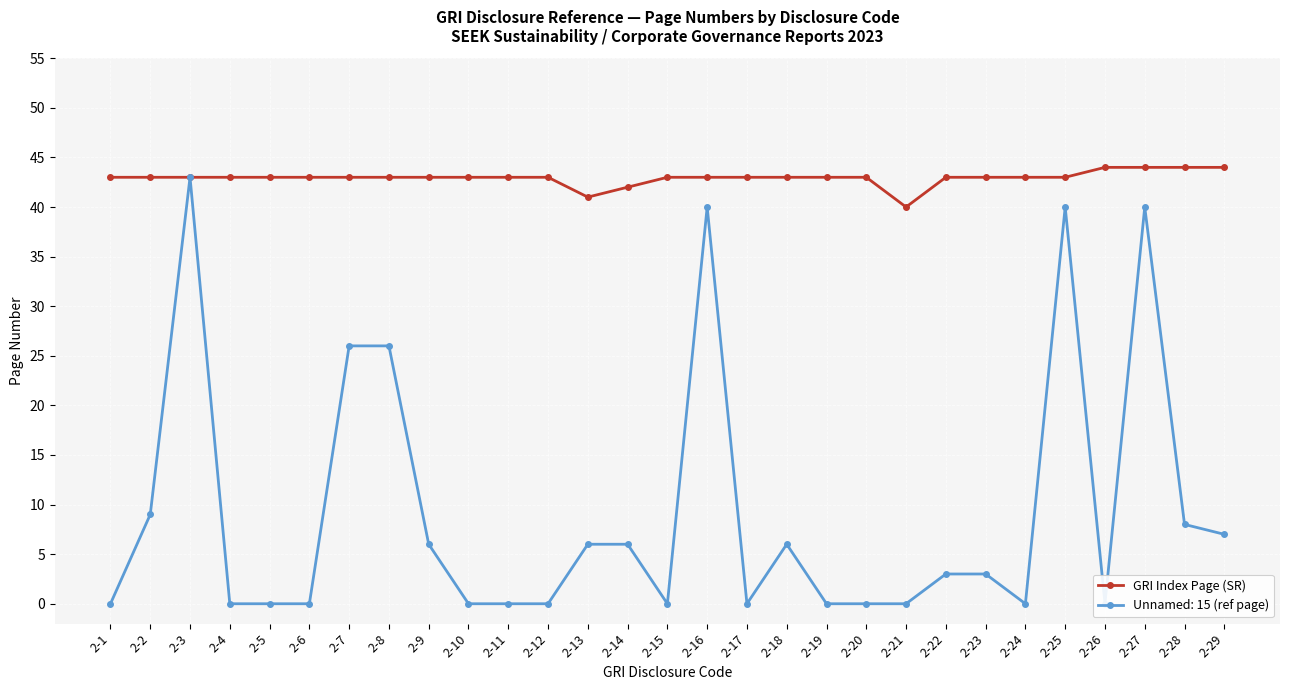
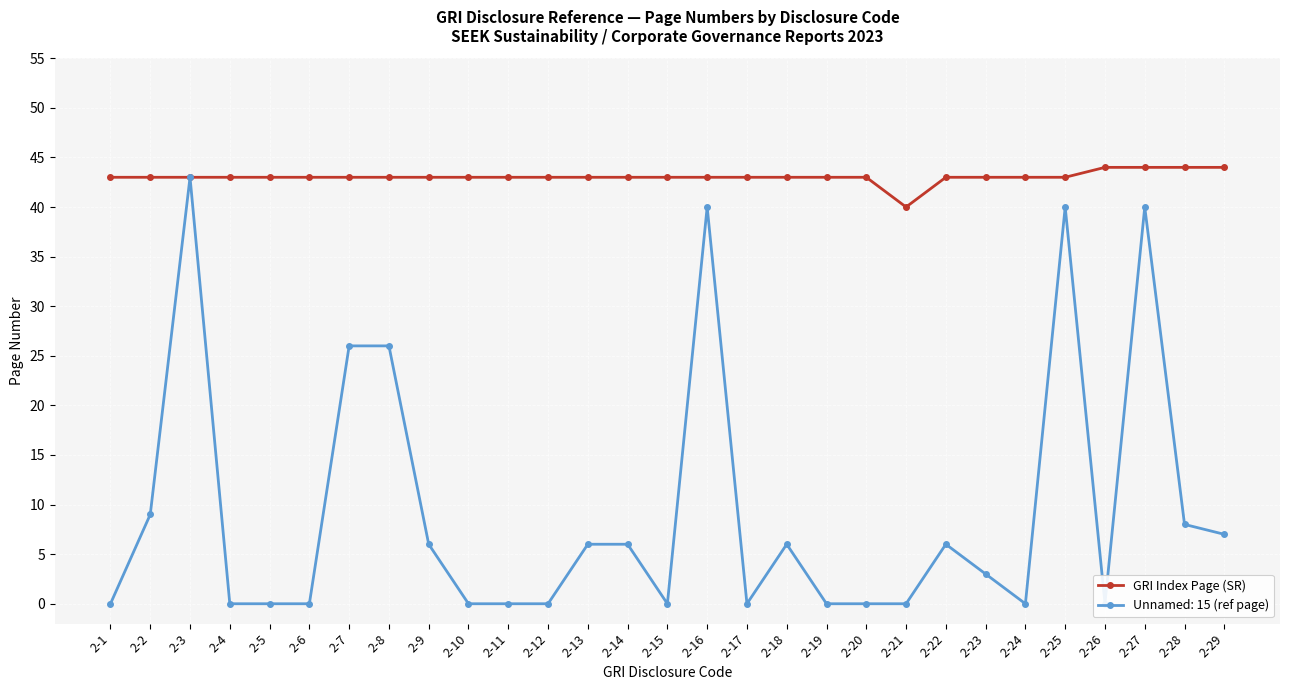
GRI Index Page (SR), 2-13: 41 -> 43
GRI Index Page (SR), 2-14: 42 -> 43
Unnamed: 15 (ref page), 2-22: 3 -> 6
